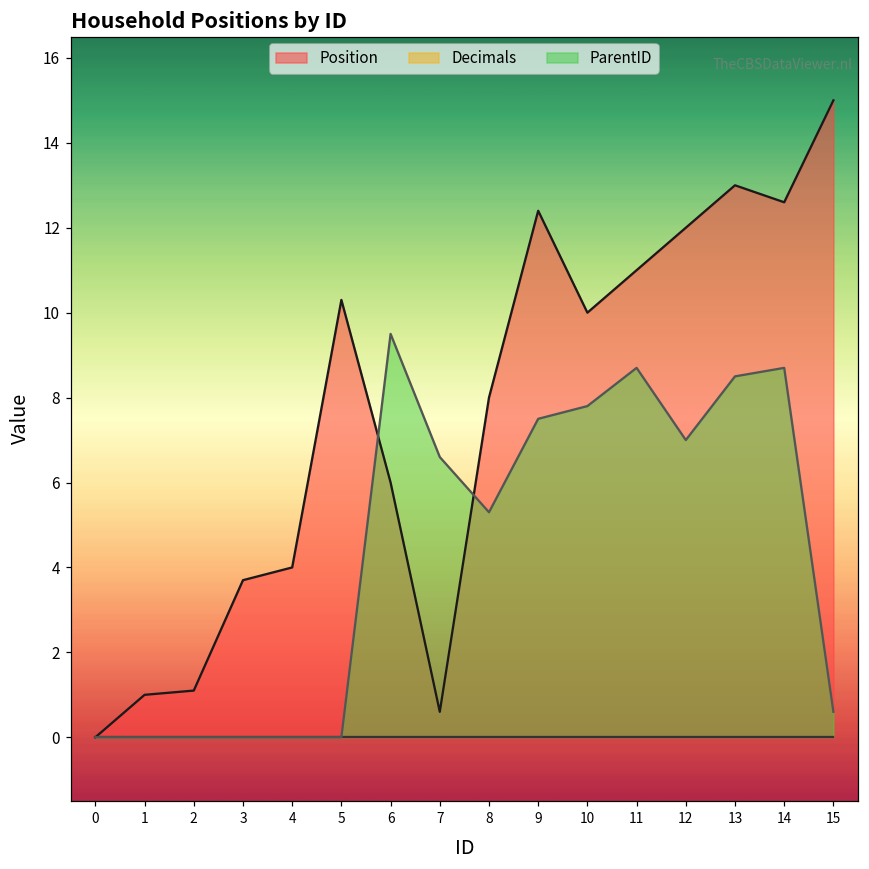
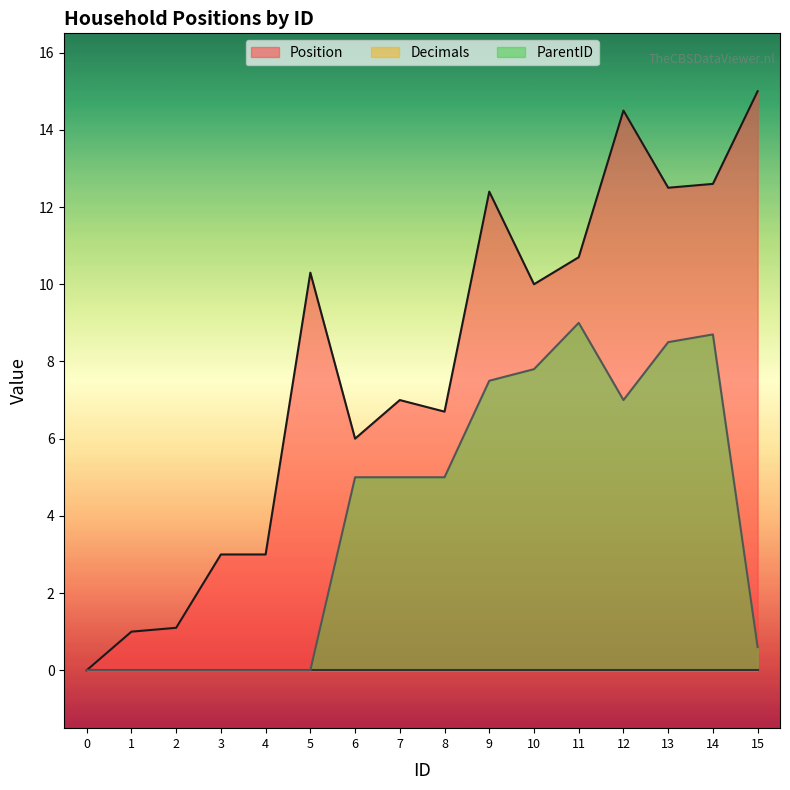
Position, 3: 3.7 -> 3.0
Position, 4: 4 -> 3
ParentID, 6: 9.5 -> 5.0
Position, 7: 0.6 -> 7.0
ParentID, 7: 6.6 -> 5.0
Position, 8: 8.0 -> 6.7
ParentID, 8: 5.3 -> 5.0
Position, 11: 11.0 -> 10.7
ParentID, 11: 8.7 -> 9.0
Position, 12: 12.0 -> 14.5
Position, 13: 13.0 -> 12.5
